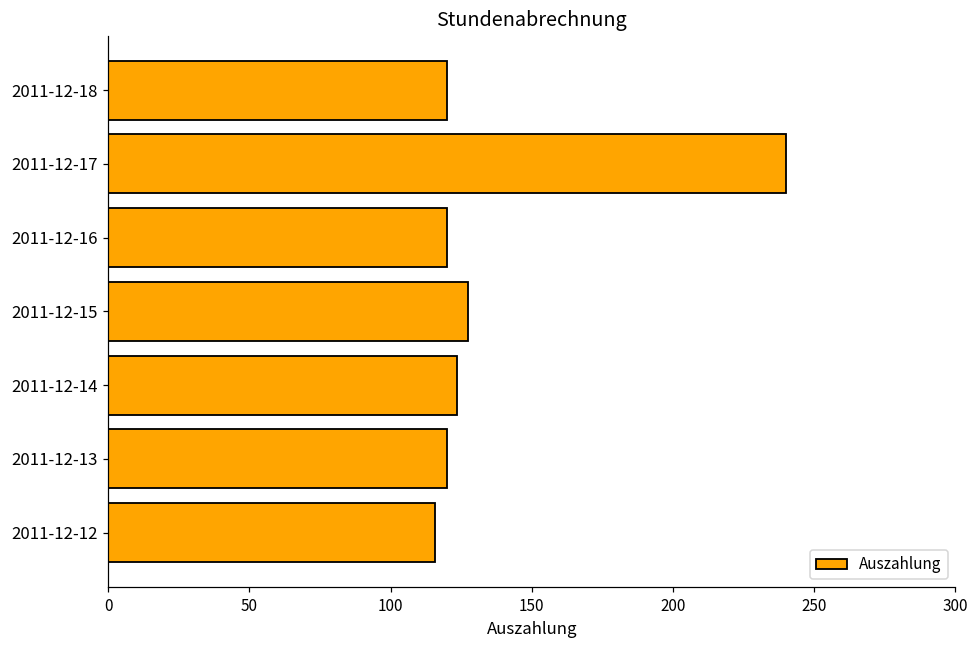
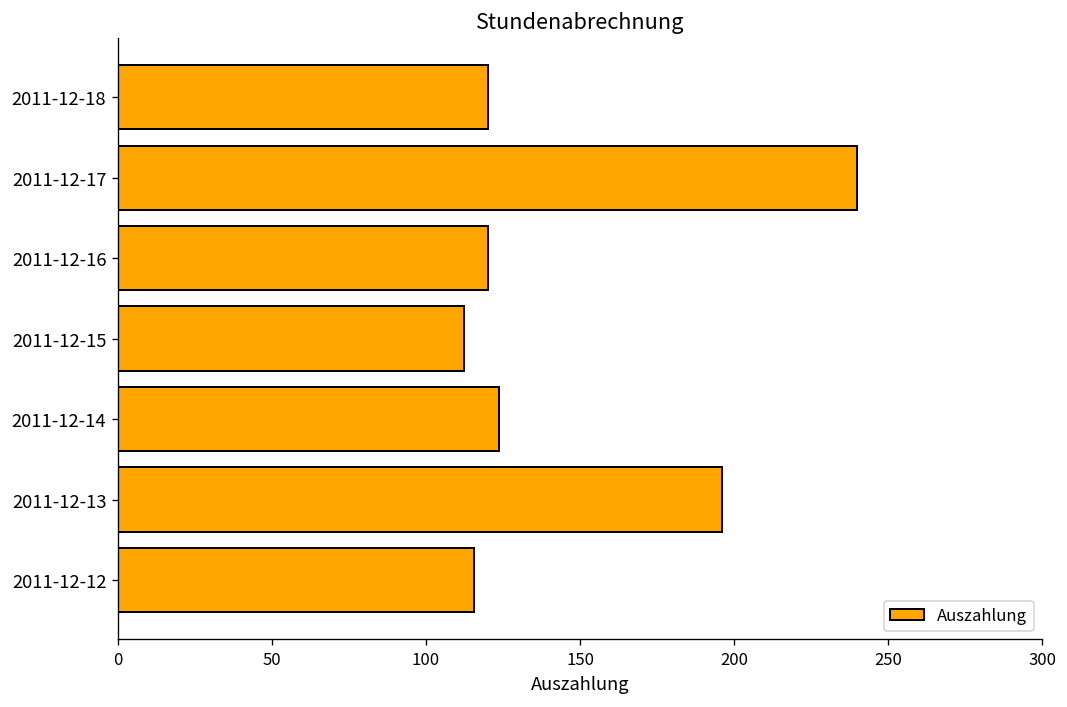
2011-12-15: 128 -> 112
2011-12-13: 120 -> 196
